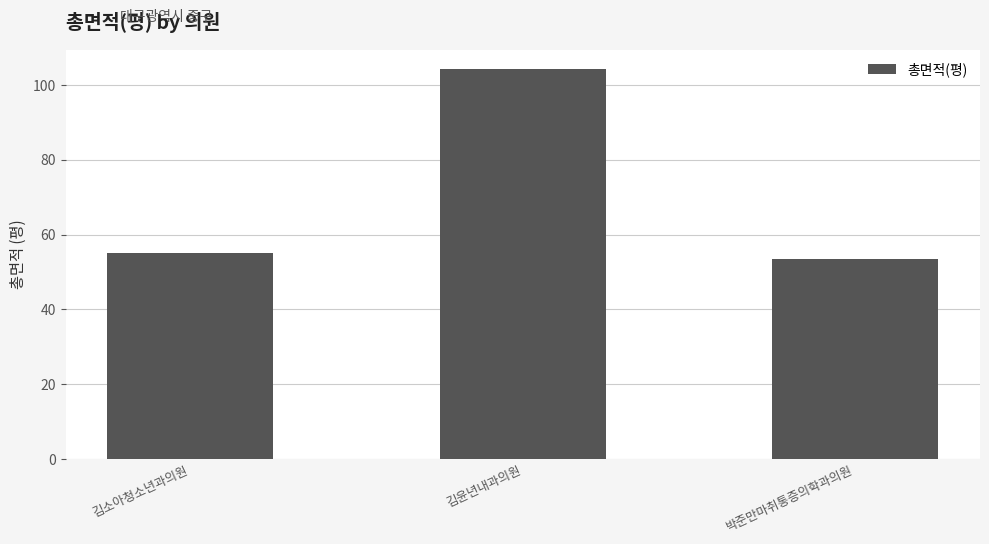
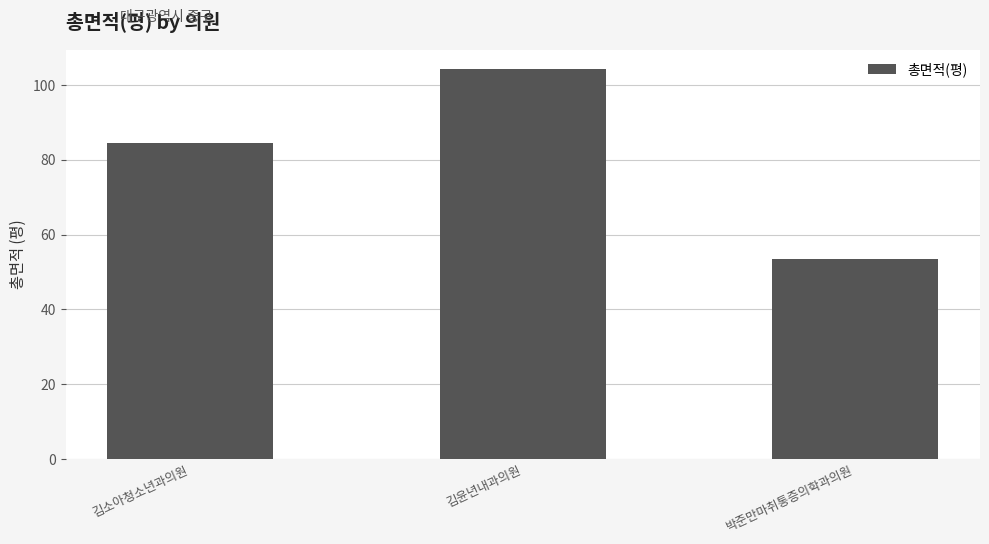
김소아청소년과의원: 55 -> 85
